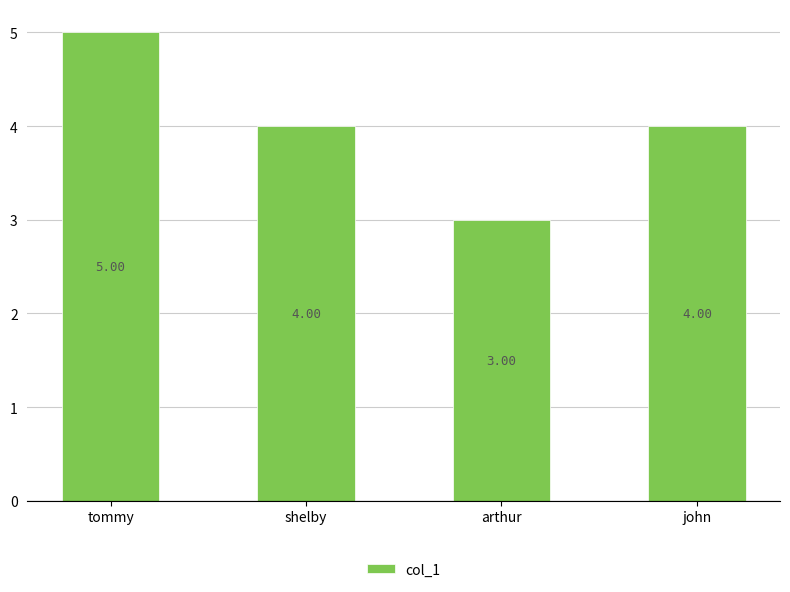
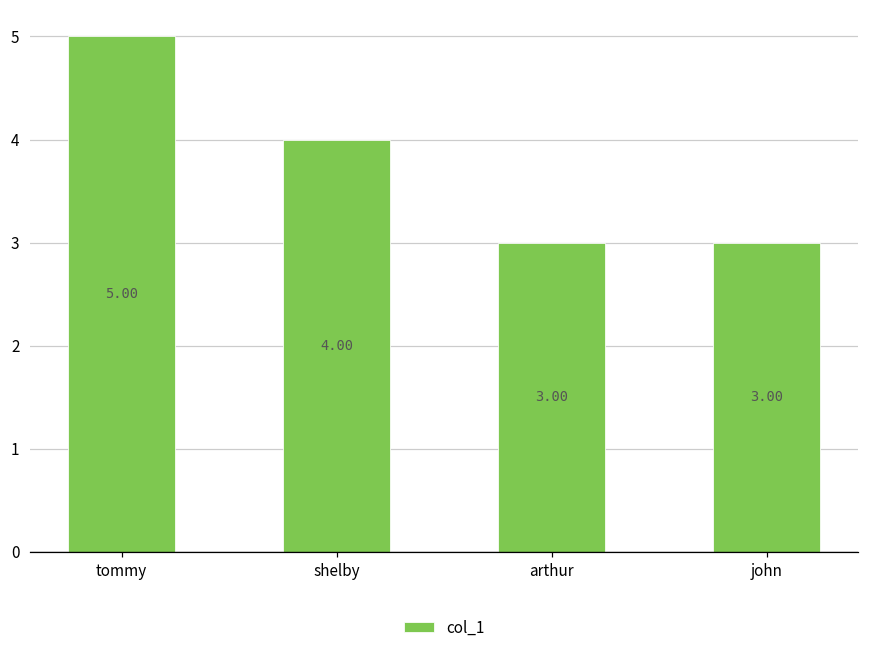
john: 4.00 -> 3.00
